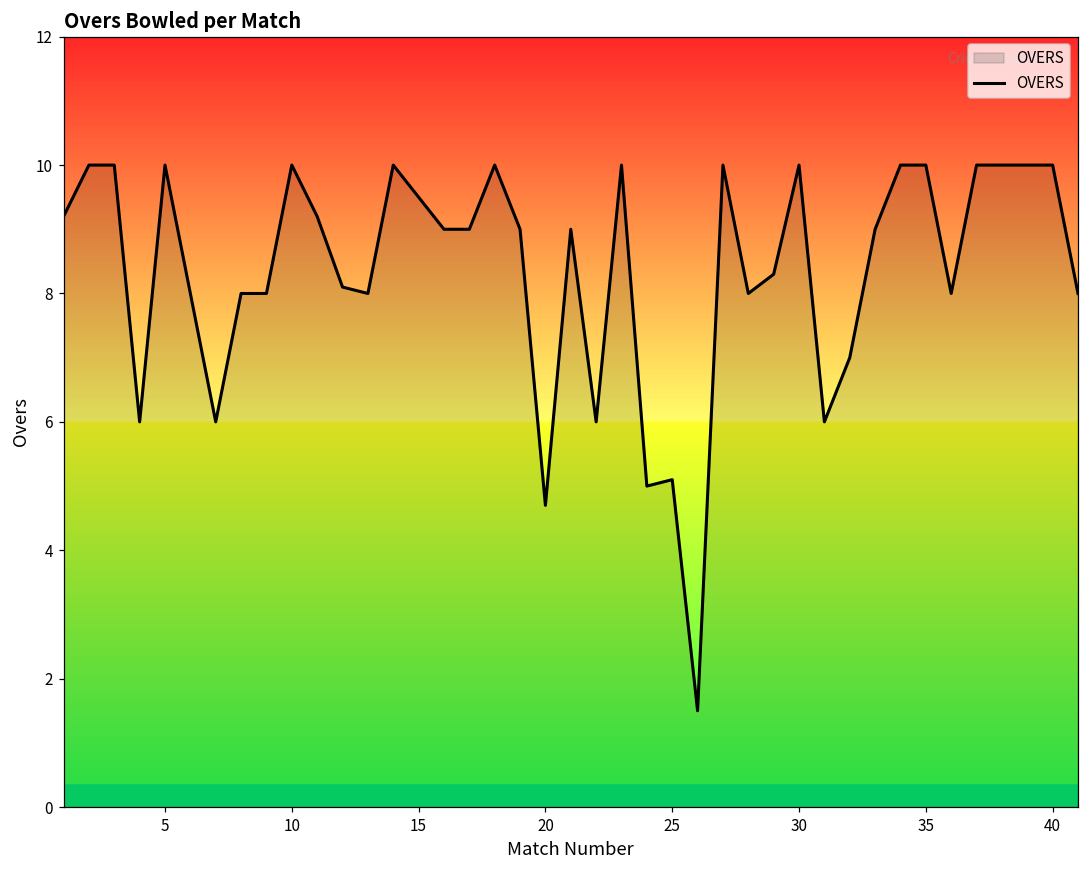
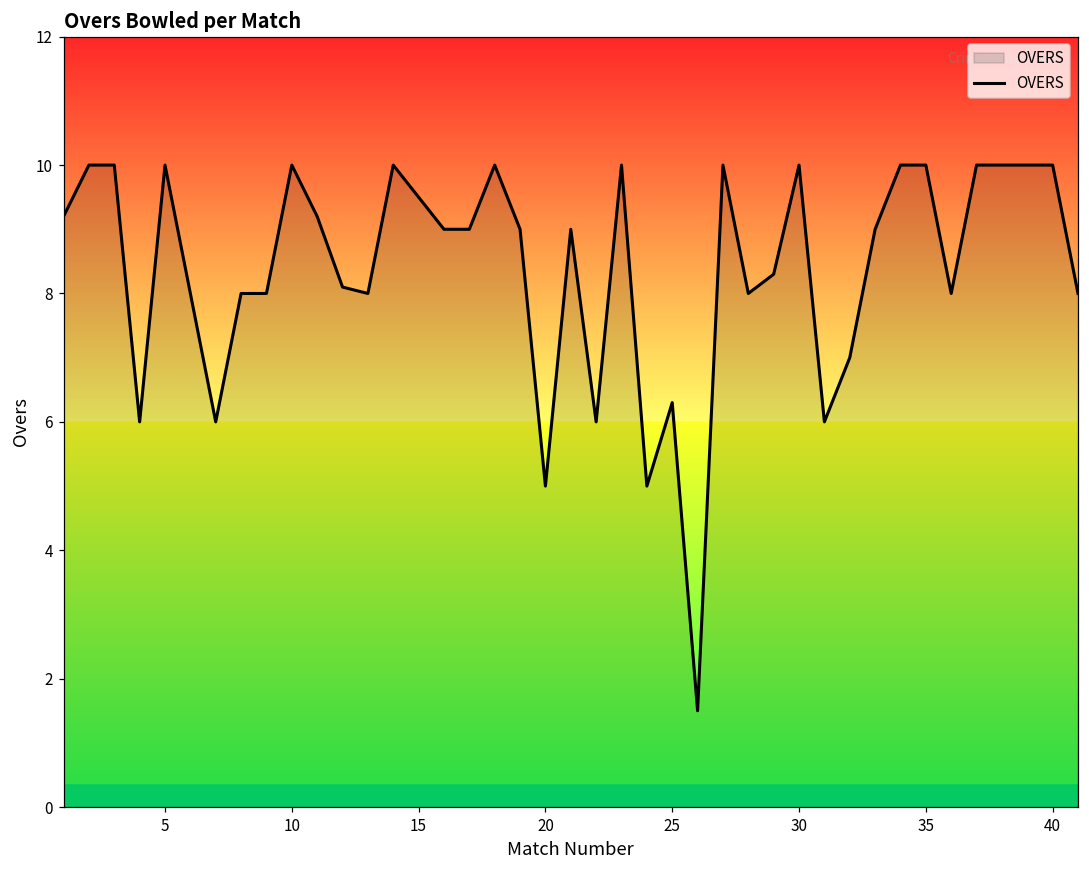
20: 4.7 -> 5.0
25: 5.1 -> 6.3
